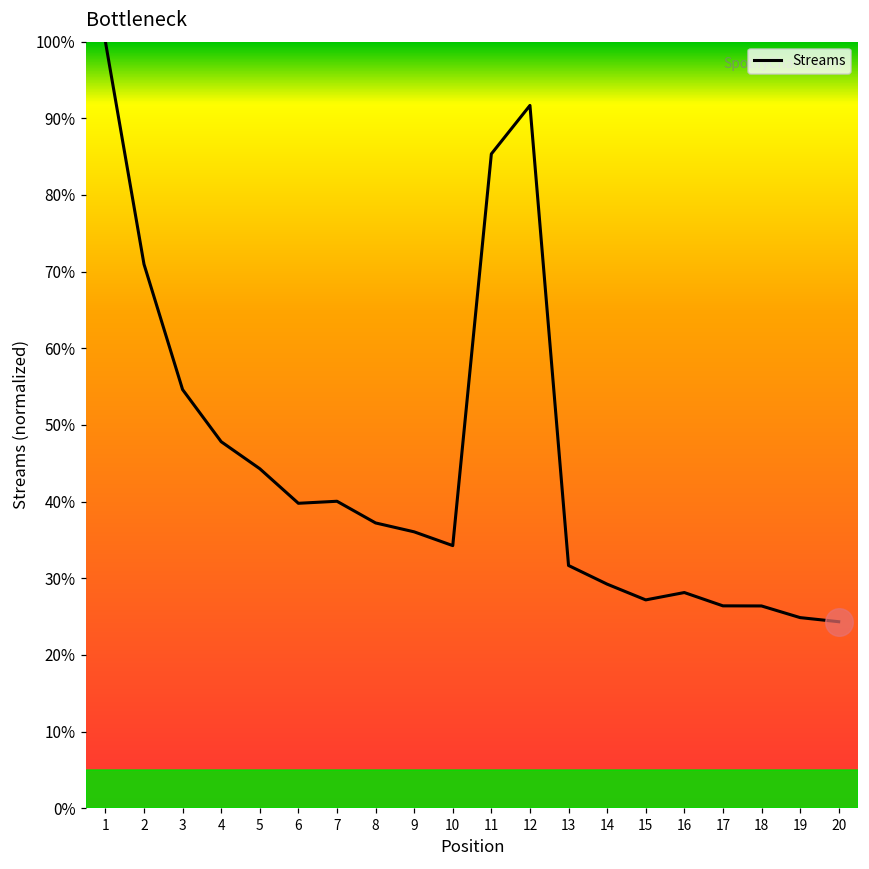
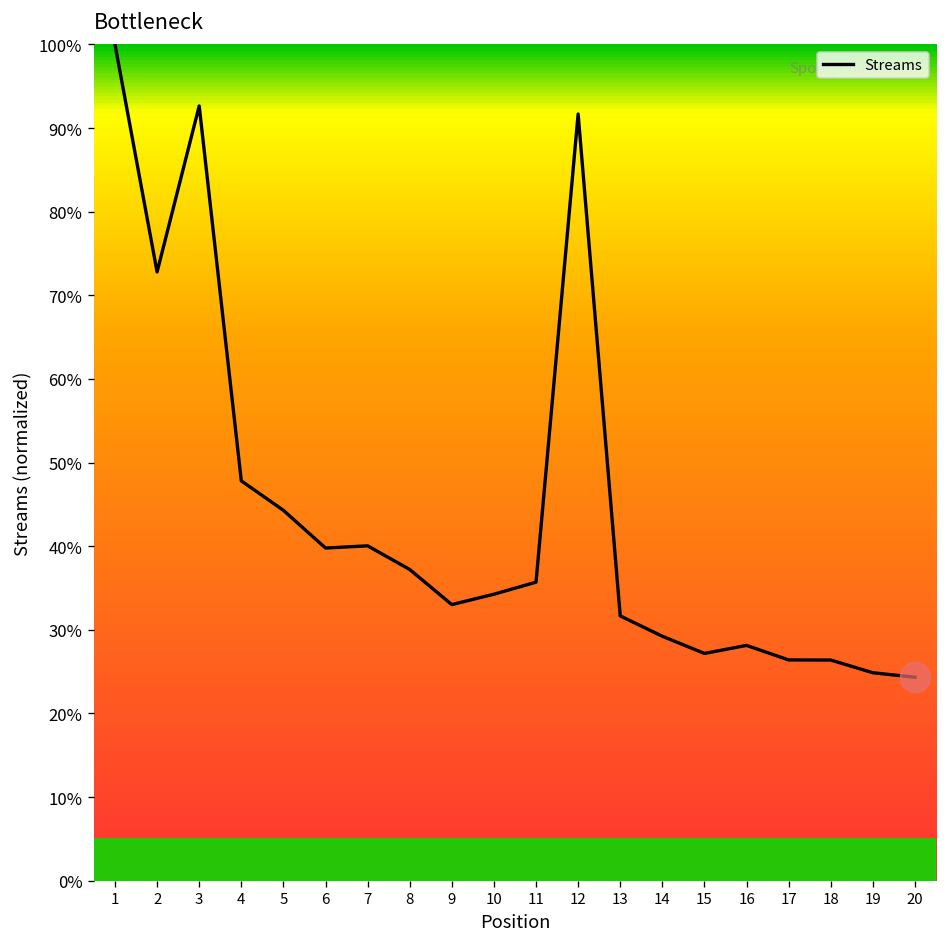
Streams, 2: 71% -> 73%
Streams, 3: 55% -> 93%
Streams, 9: 36% -> 33%
Streams, 11: 85% -> 36%
